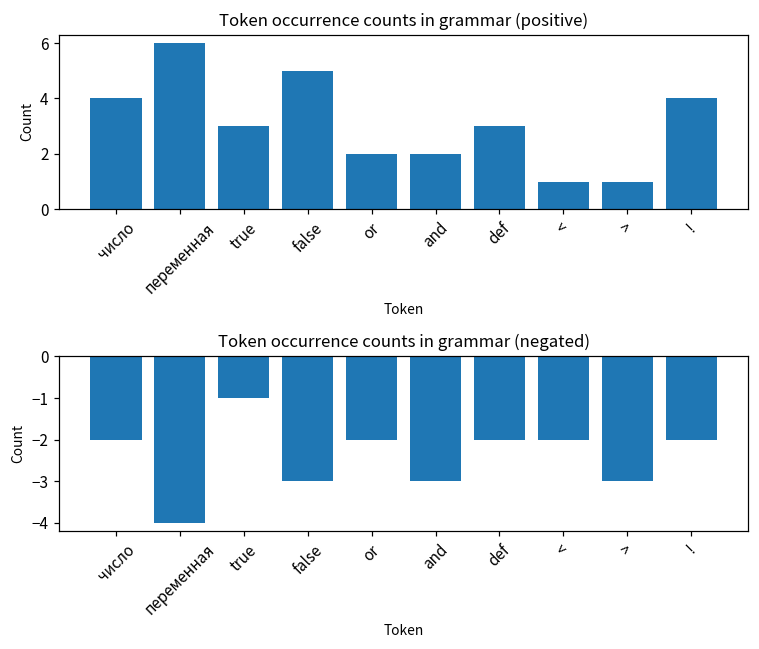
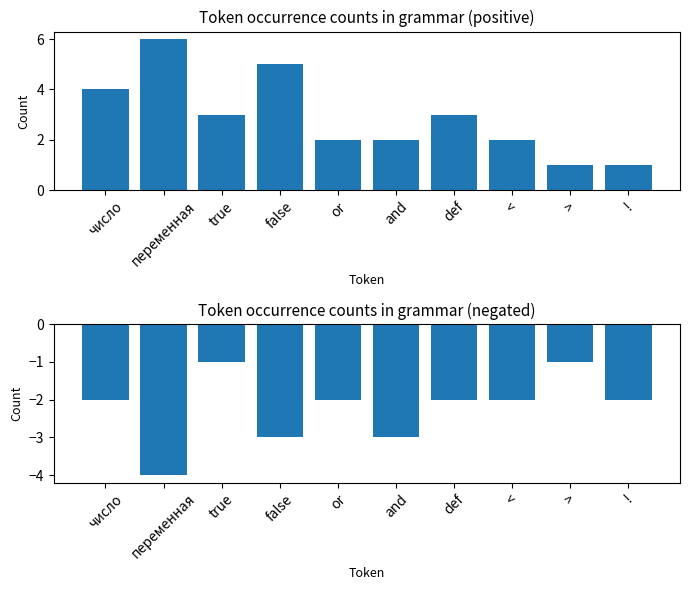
Token occurrence counts in grammar (positive), <: 1 -> 2
Token occurrence counts in grammar (positive), !: 4 -> 1
Token occurrence counts in grammar (negated), >: -3 -> -1
